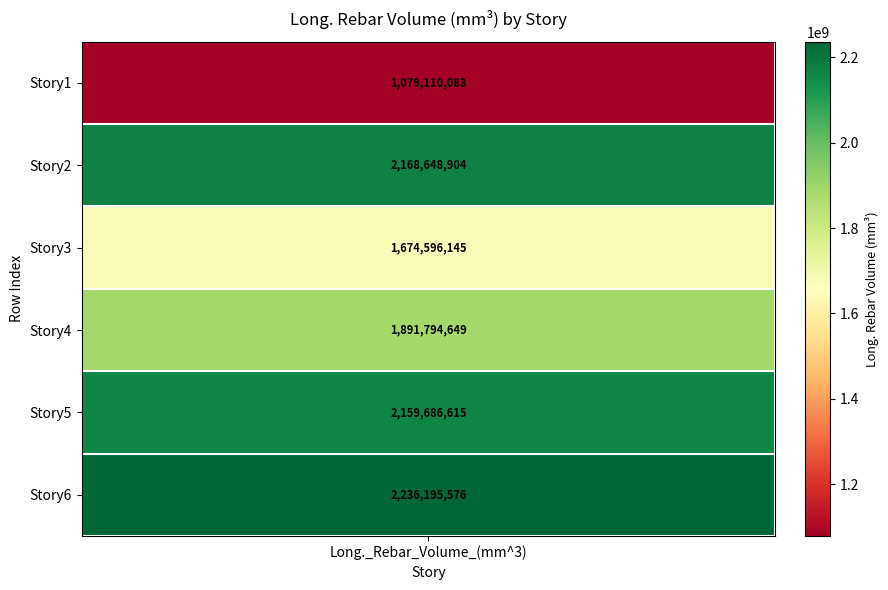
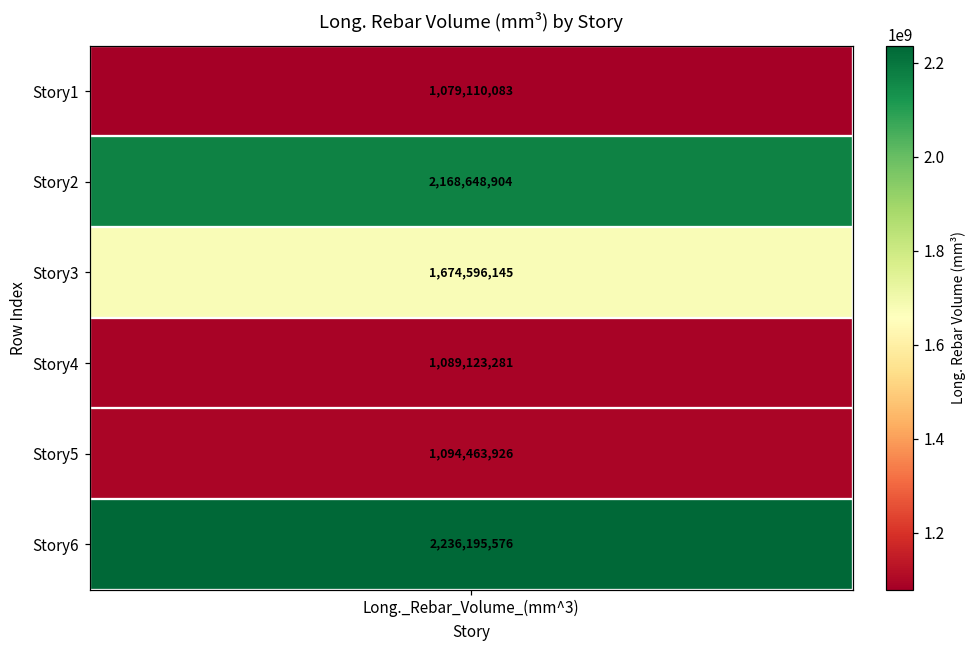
Story4, Long._Rebar_Volume_(mm^3): 1,891,794,649 -> 1,089,123,281
Story5, Long._Rebar_Volume_(mm^3): 2,159,686,615 -> 1,094,463,926
